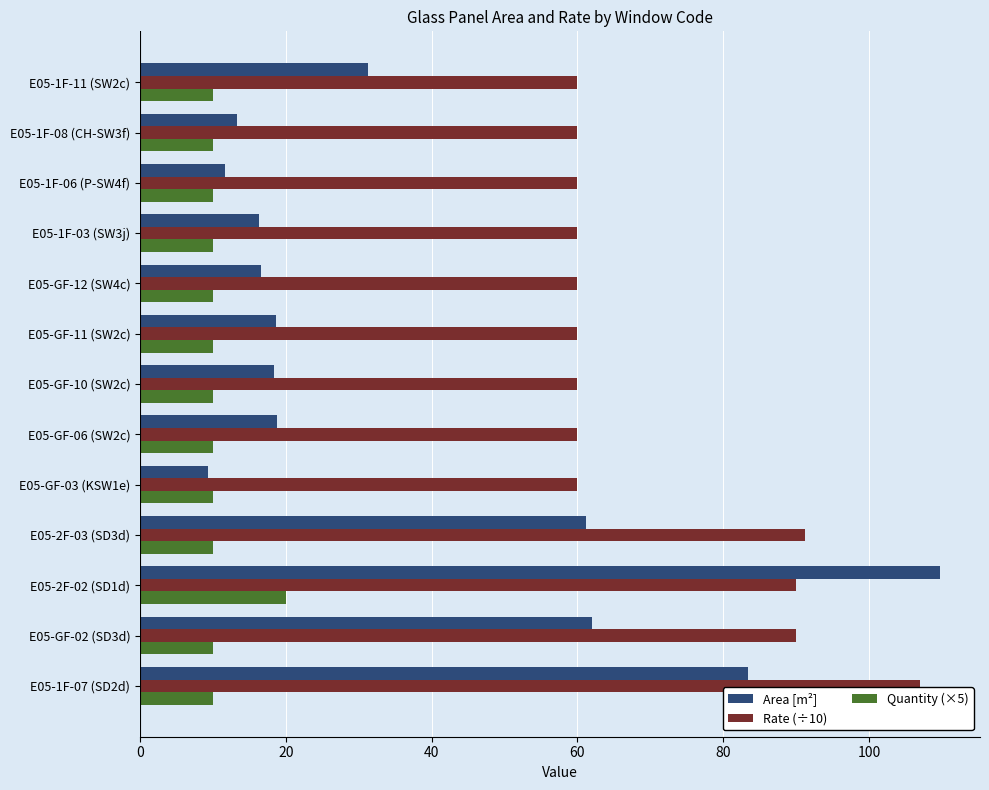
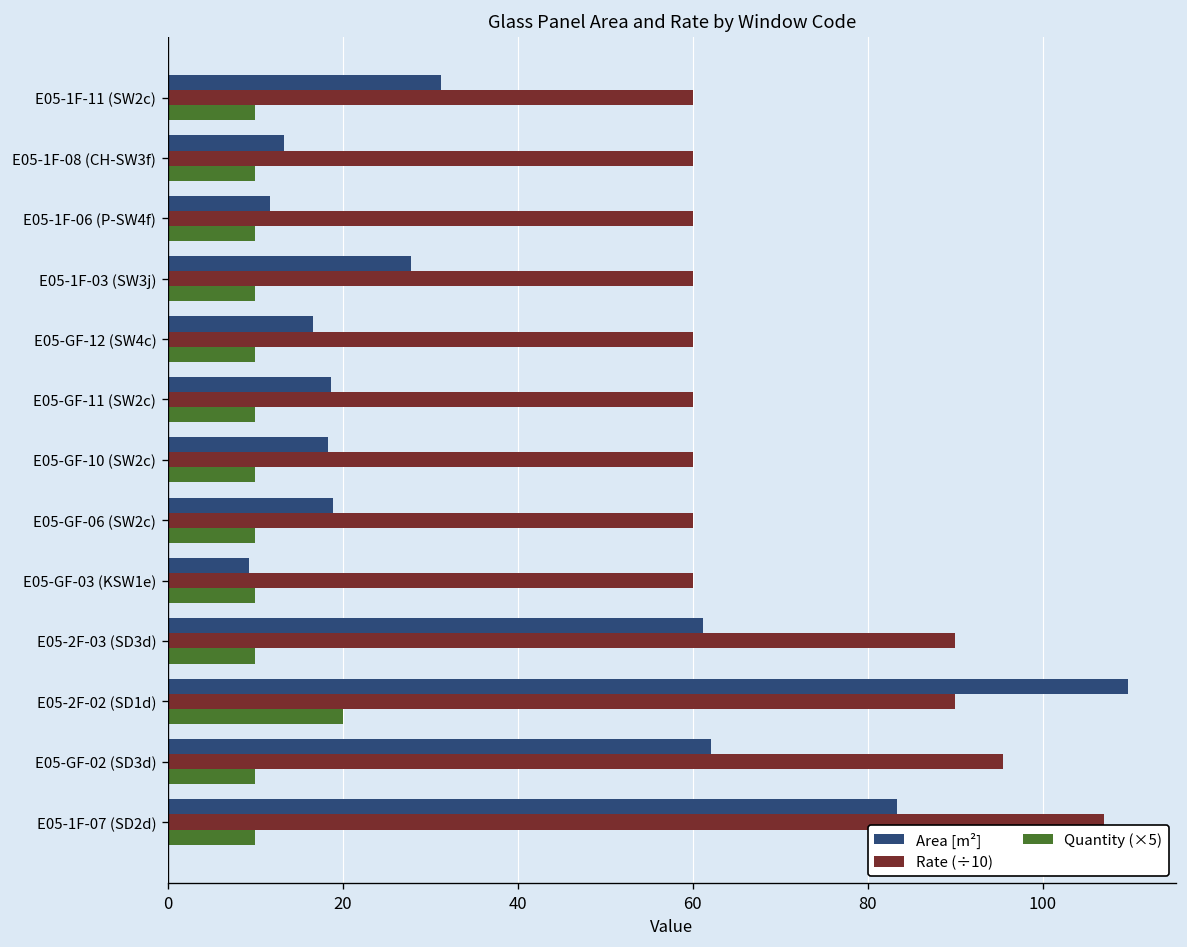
Area [m²], E05-1F-03 (SW3j): 16 -> 28
Rate (÷10), E05-2F-03 (SD3d): 91 -> 90
Rate (÷10), E05-GF-02 (SD3d): 90 -> 95
